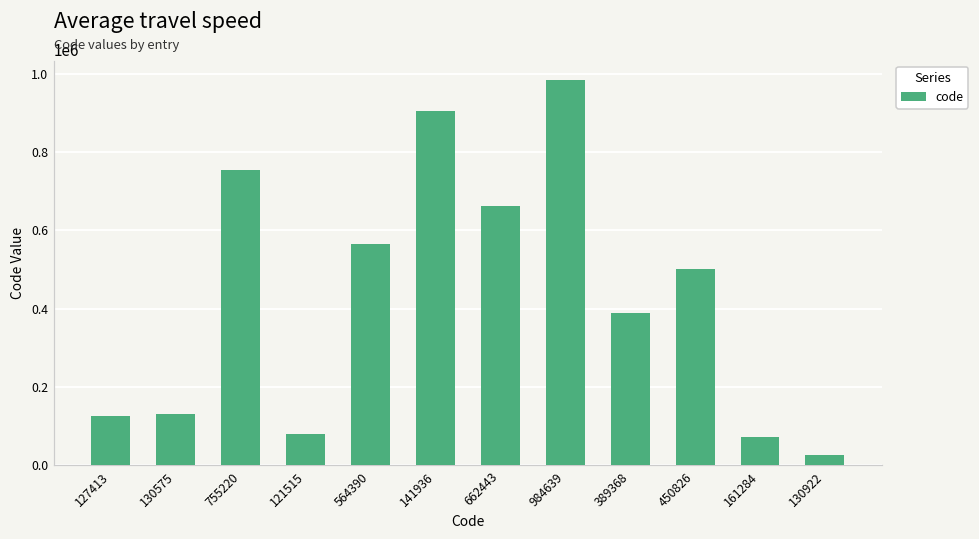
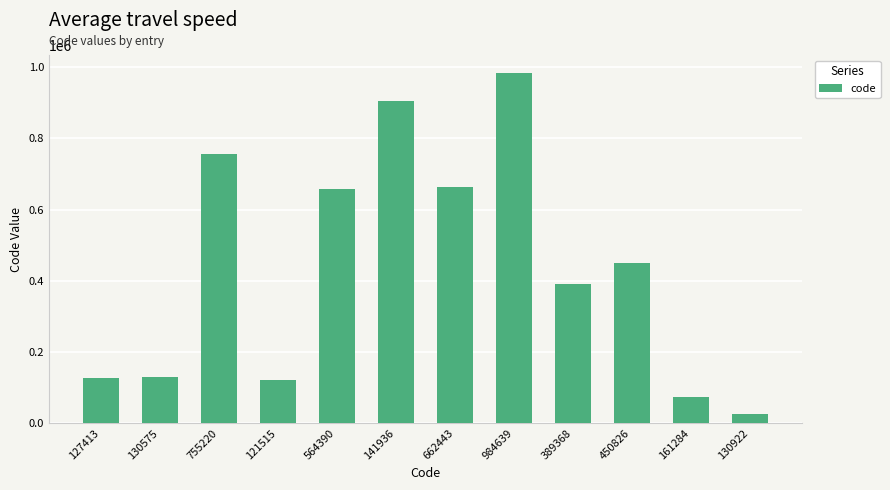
121515: 80000 -> 120000
564390: 560000 -> 660000
450826: 500000 -> 450000
